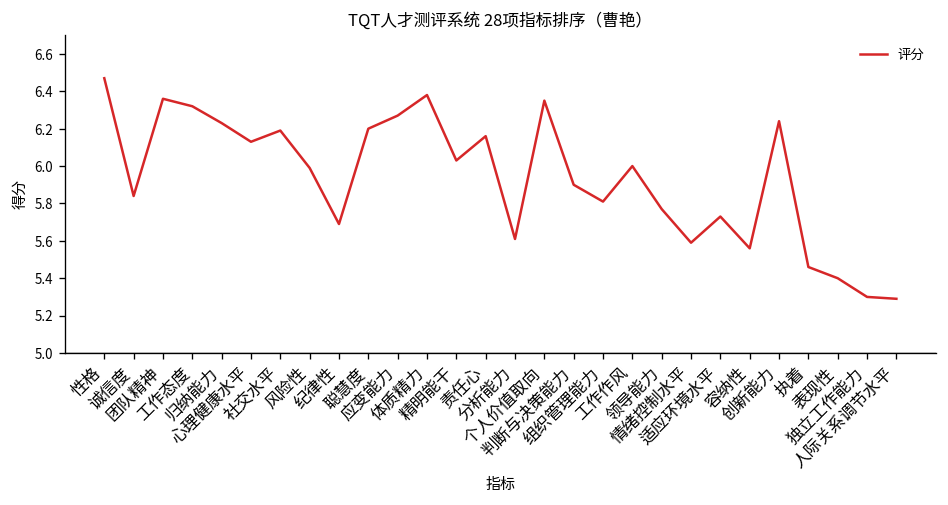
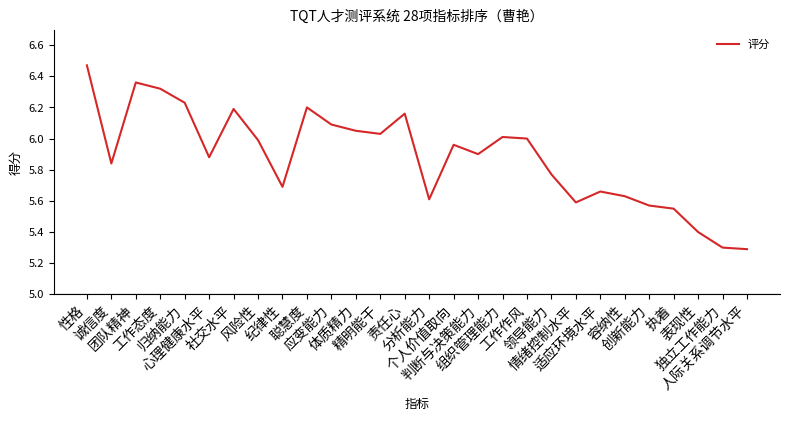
心理健康水平: 6.13 -> 5.88
应变能力: 6.27 -> 6.09
体质精力: 6.38 -> 6.05
个人价值取向: 6.35 -> 5.96
组织管理能力: 5.81 -> 6.01
适应环境水平: 5.73 -> 5.66
容纳性: 5.56 -> 5.63
创新能力: 6.24 -> 5.57
执着: 5.46 -> 5.55
